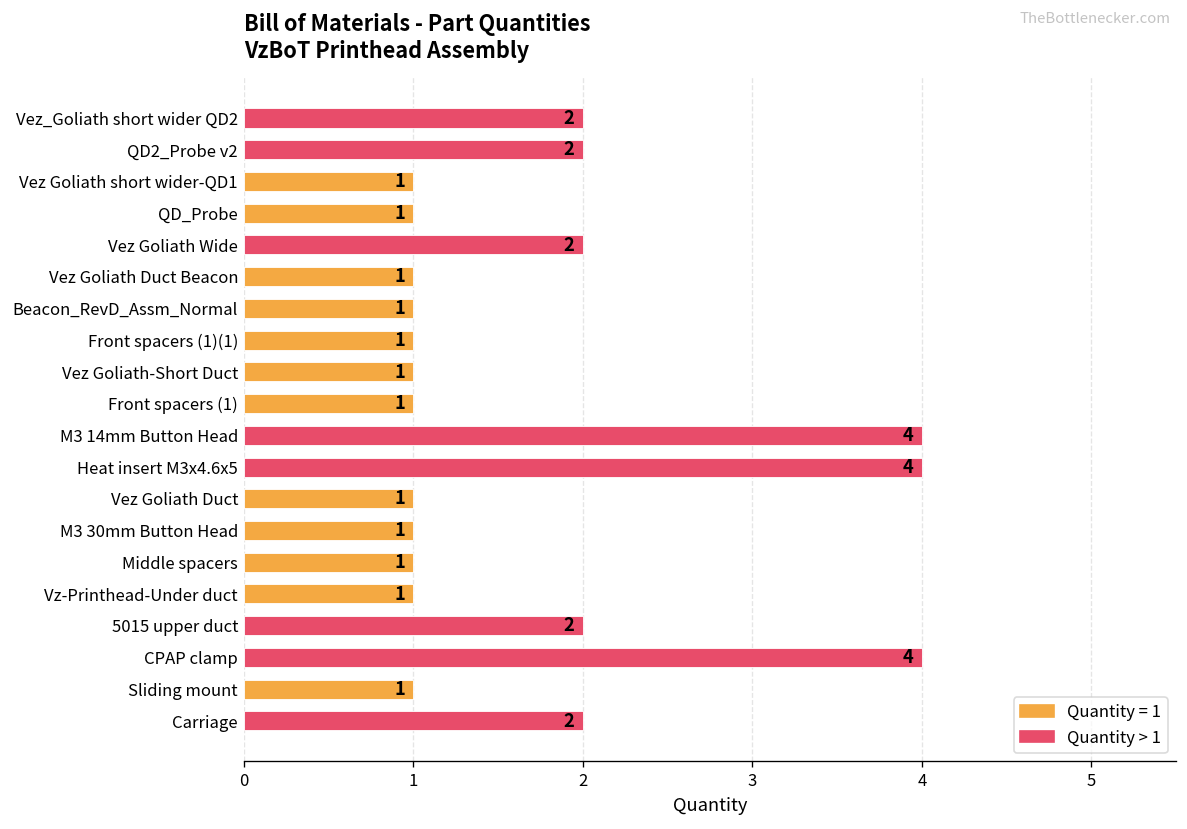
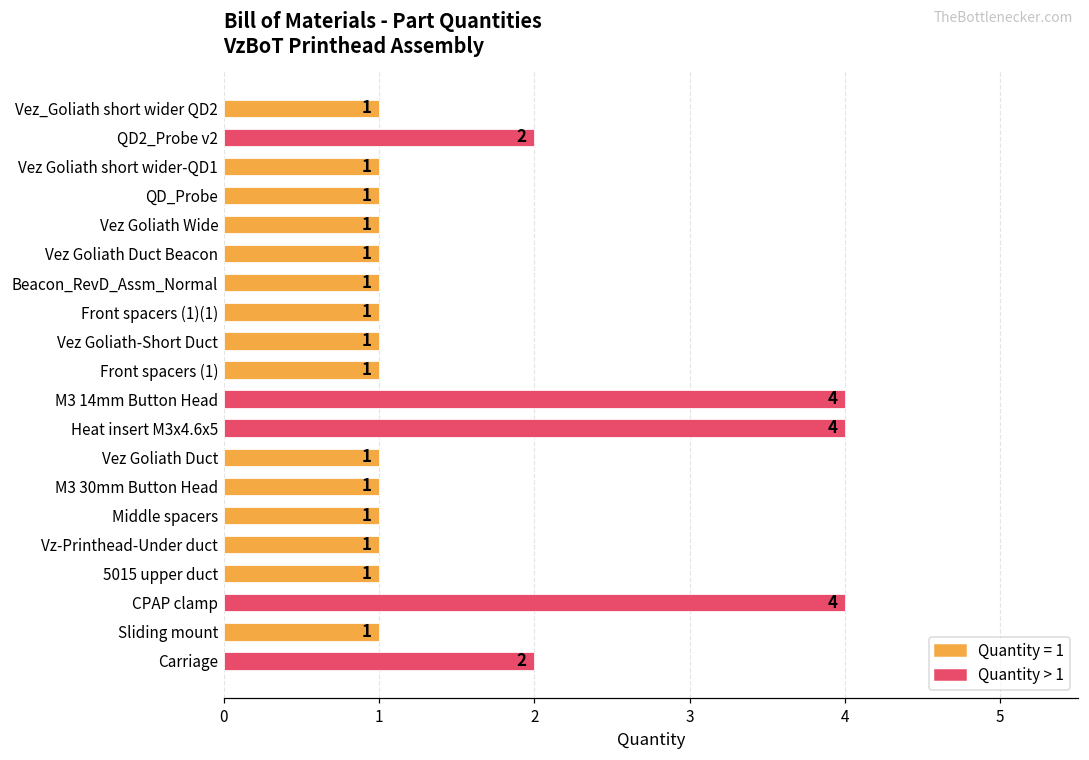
Vez_Goliath short wider QD2: 2 -> 1
Vez Goliath Wide: 2 -> 1
5015 upper duct: 2 -> 1
